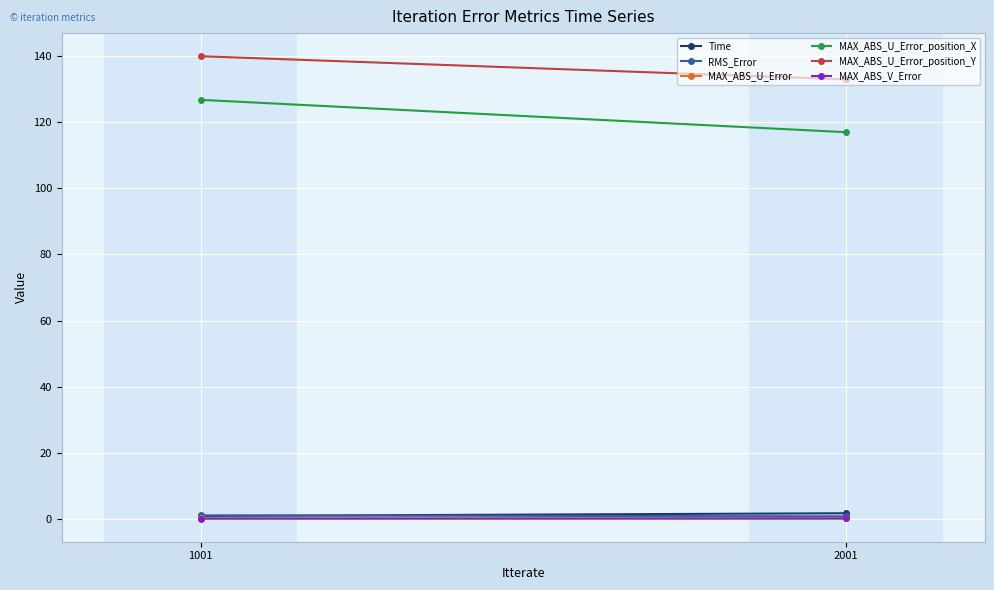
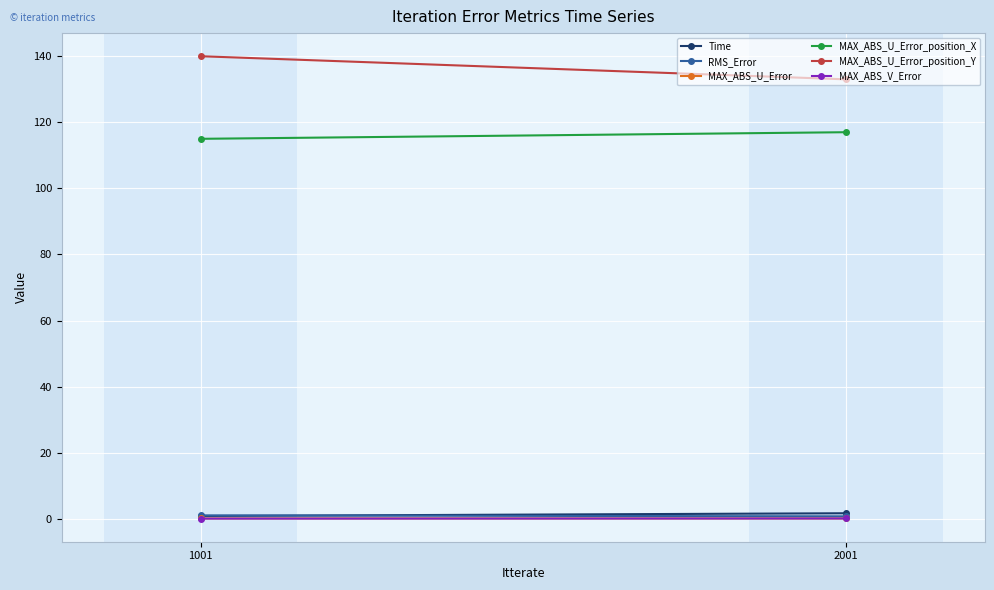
MAX_ABS_U_Error_position_X, 1001: 127 -> 115
